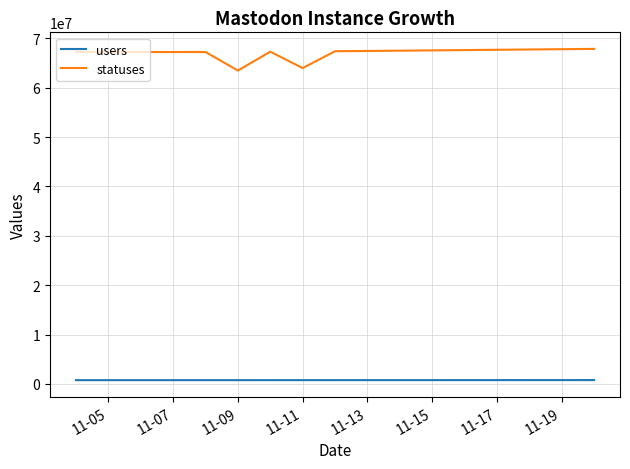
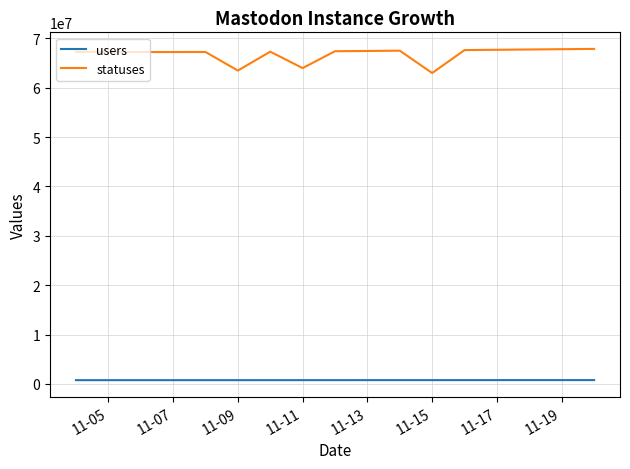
statuses, 11-15: 68000000 -> 63000000
